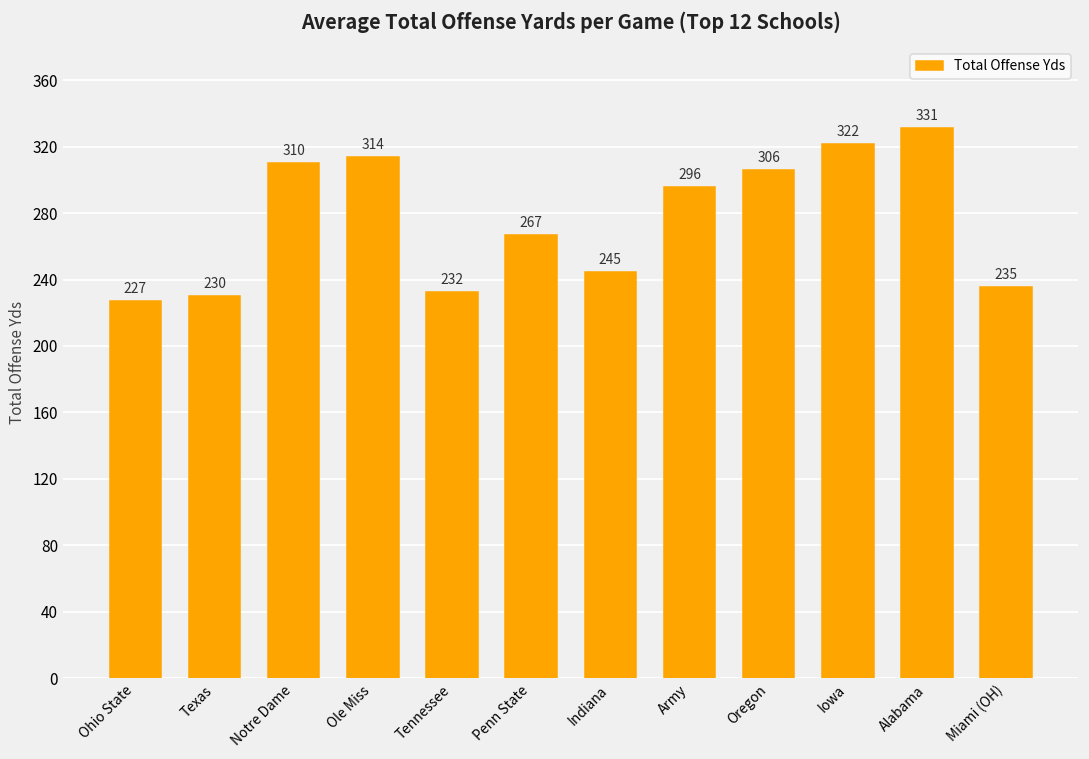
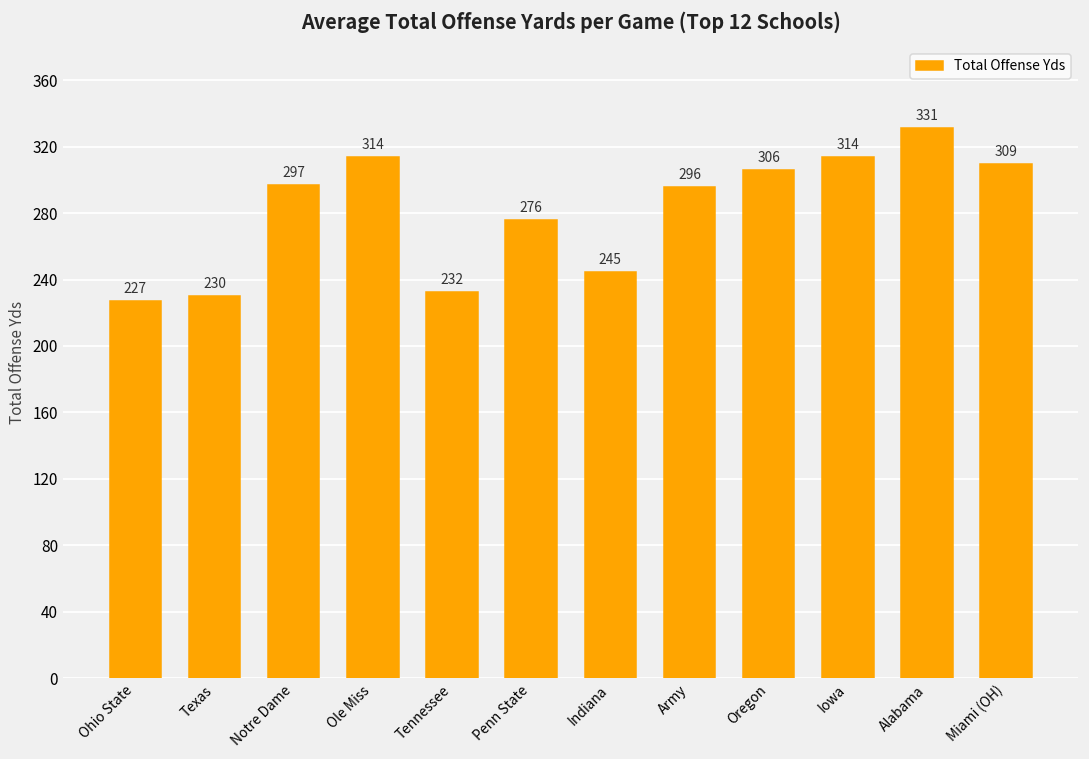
Notre Dame: 310 -> 297
Penn State: 267 -> 276
Iowa: 322 -> 314
Miami (OH): 235 -> 309
